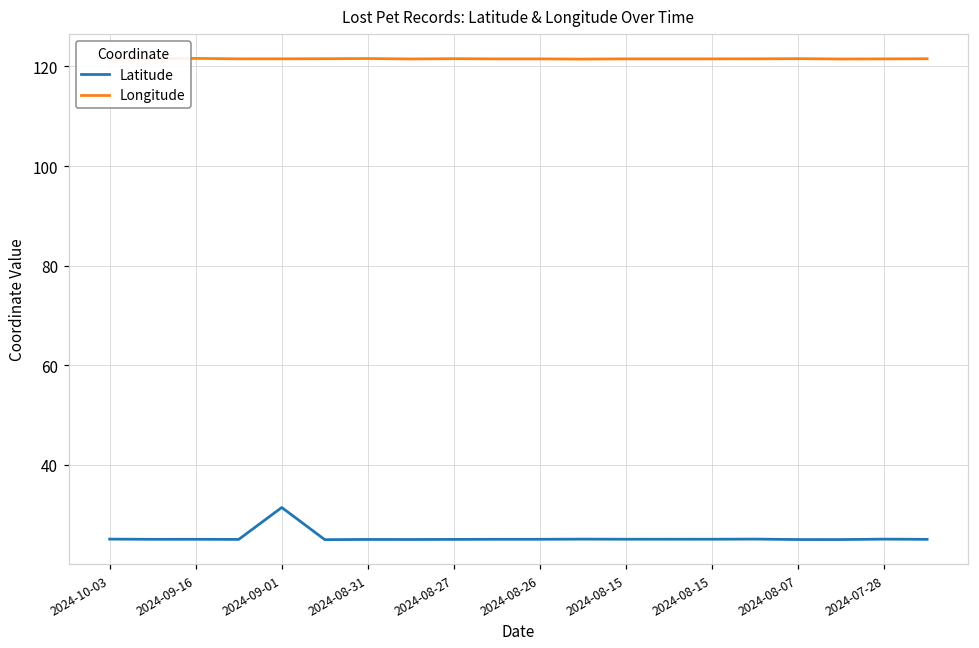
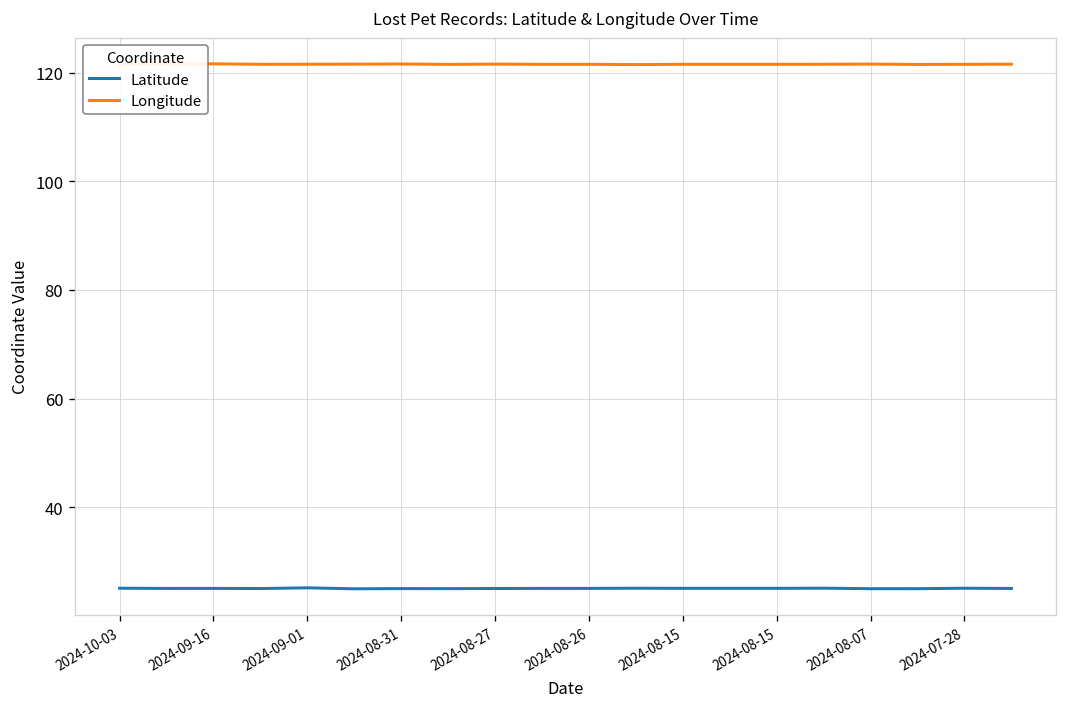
Latitude, 2024-09-01: 31 -> 25
